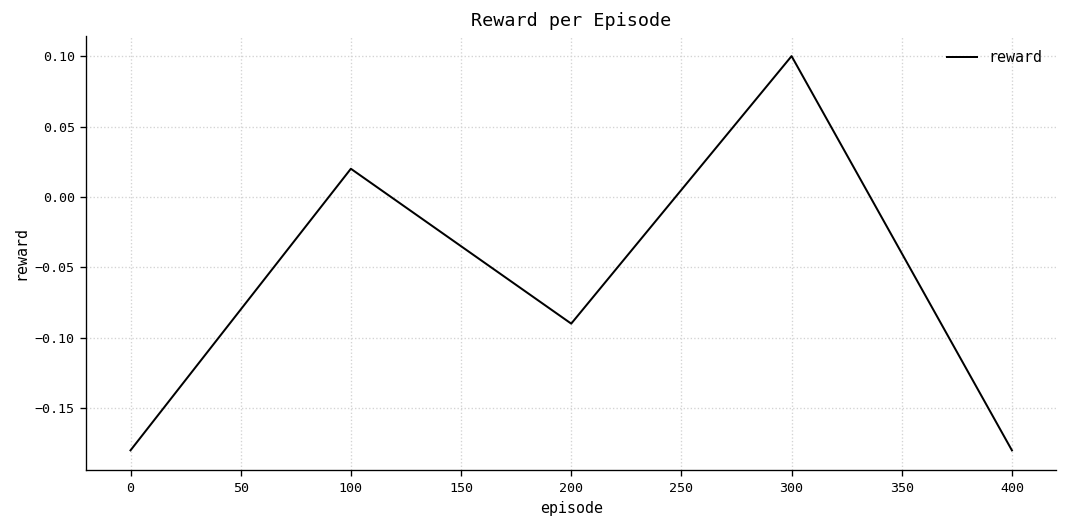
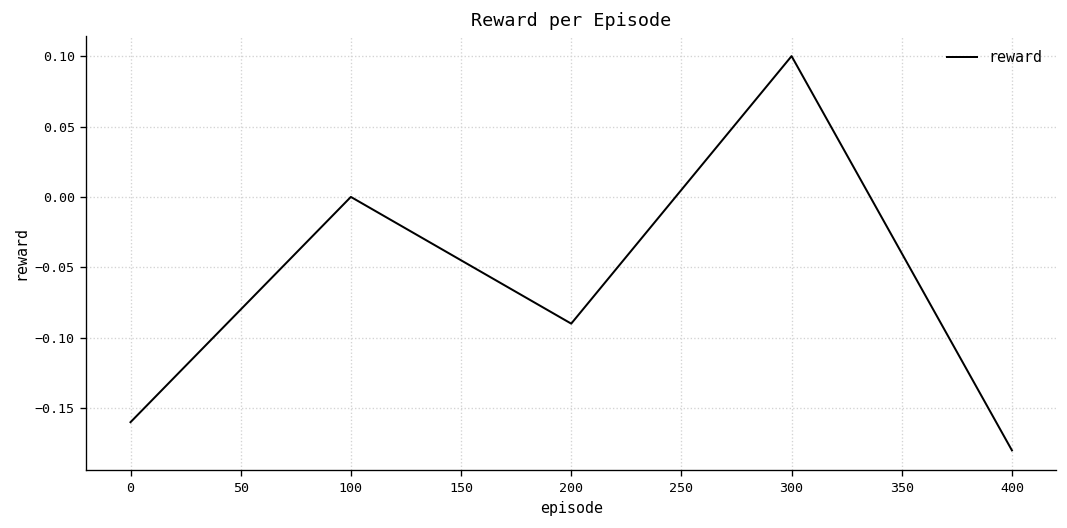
0: -0.18 -> -0.16
100: 0.02 -> 0.00
